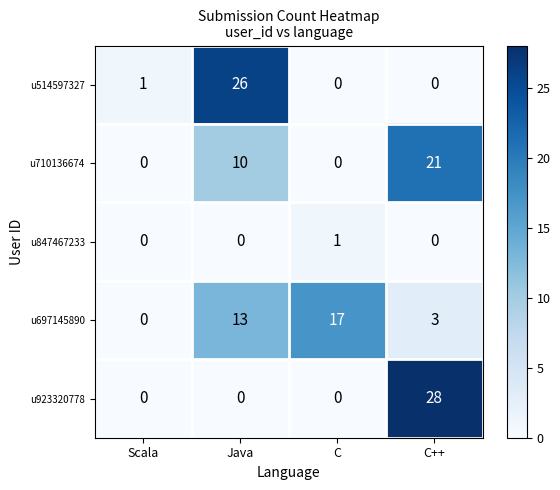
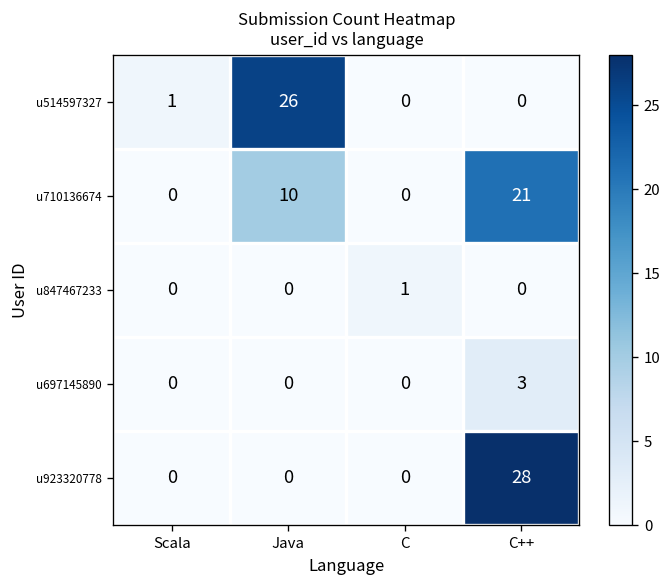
u697145890, Java: 13 -> 0
u697145890, C: 17 -> 0
